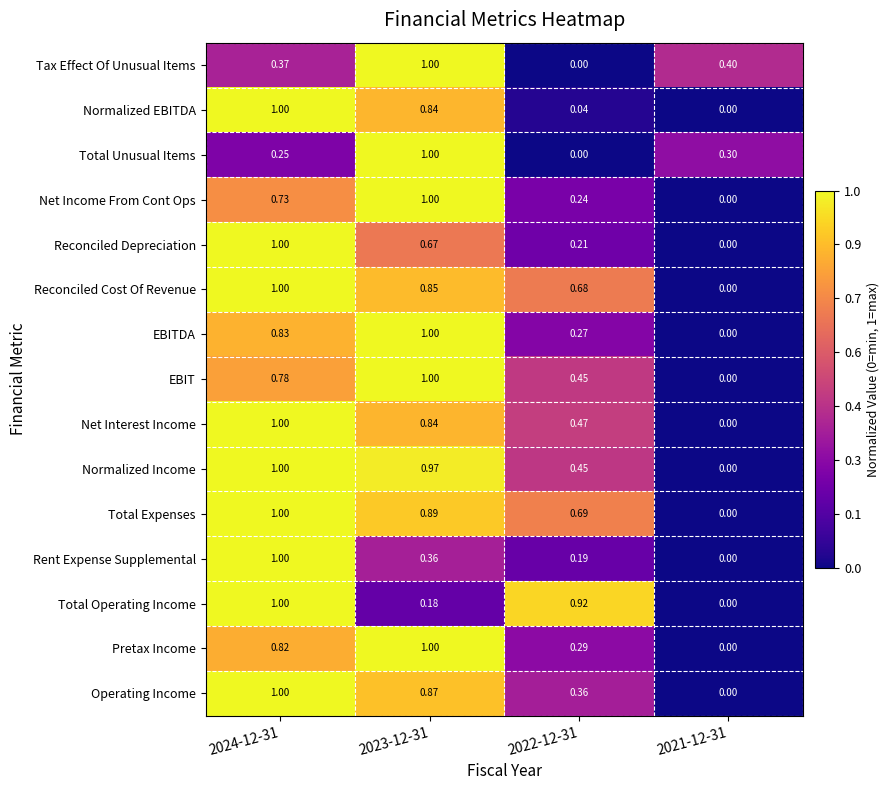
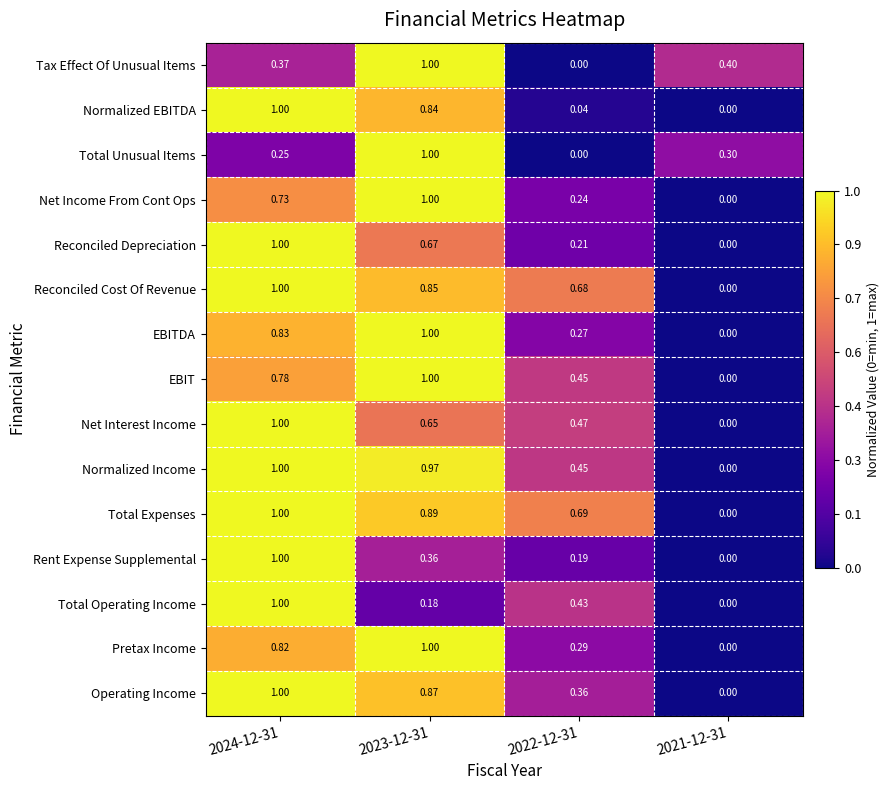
Net Interest Income, 2023-12-31: 0.84 -> 0.65
Total Operating Income, 2022-12-31: 0.92 -> 0.43
